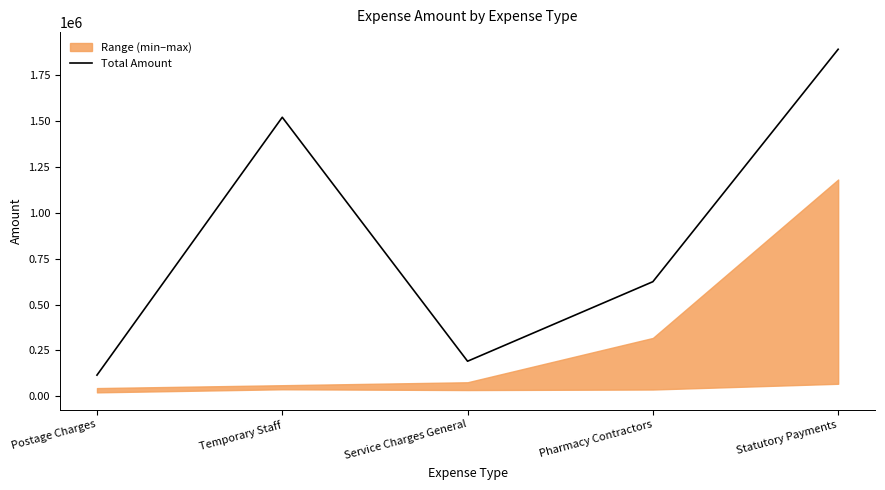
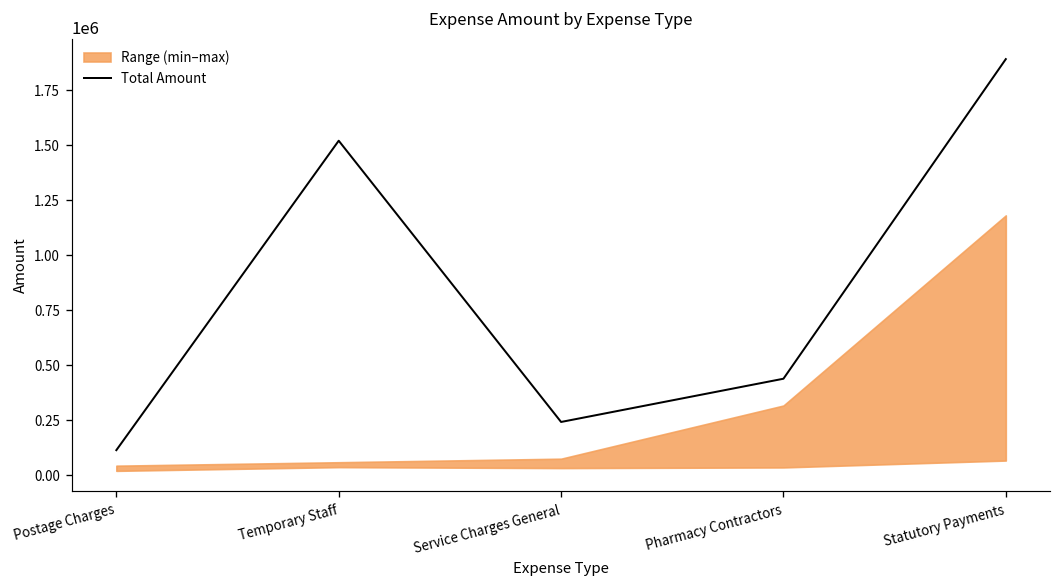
Total Amount, Service Charges General: 190000 -> 240000
Total Amount, Pharmacy Contractors: 620000 -> 440000
